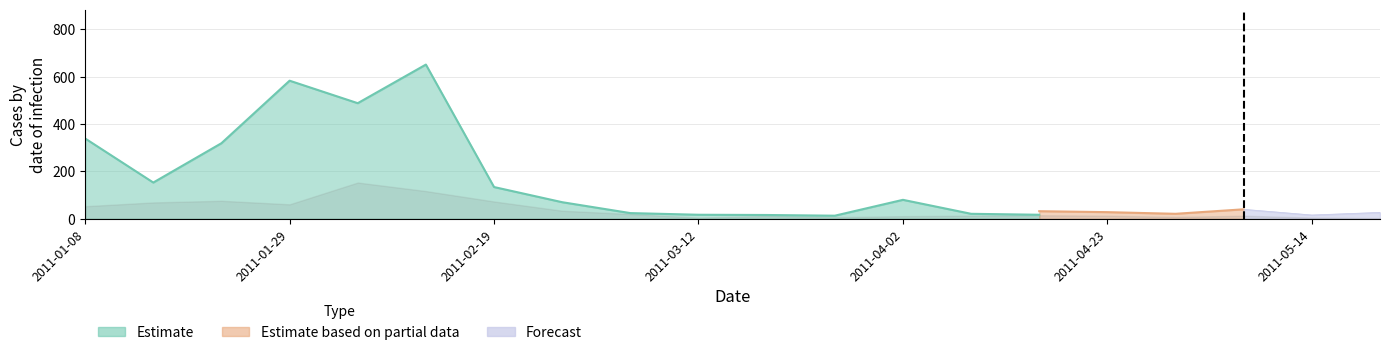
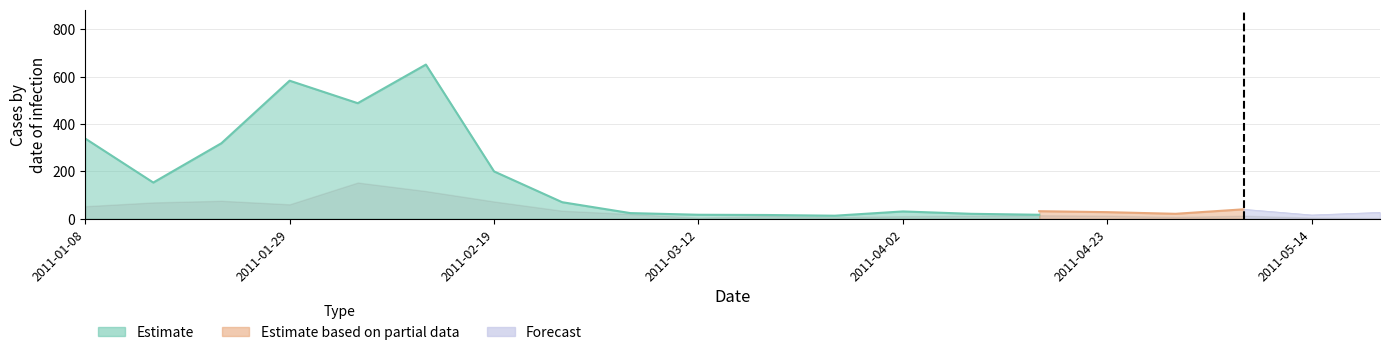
Estimate, 2011-02-19: 130 -> 200
Estimate, 2011-04-02: 80 -> 30
